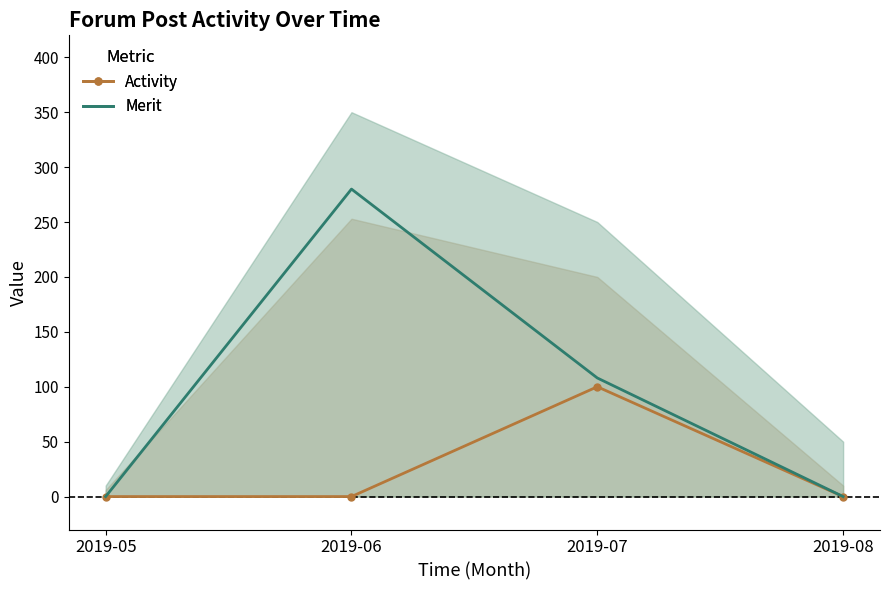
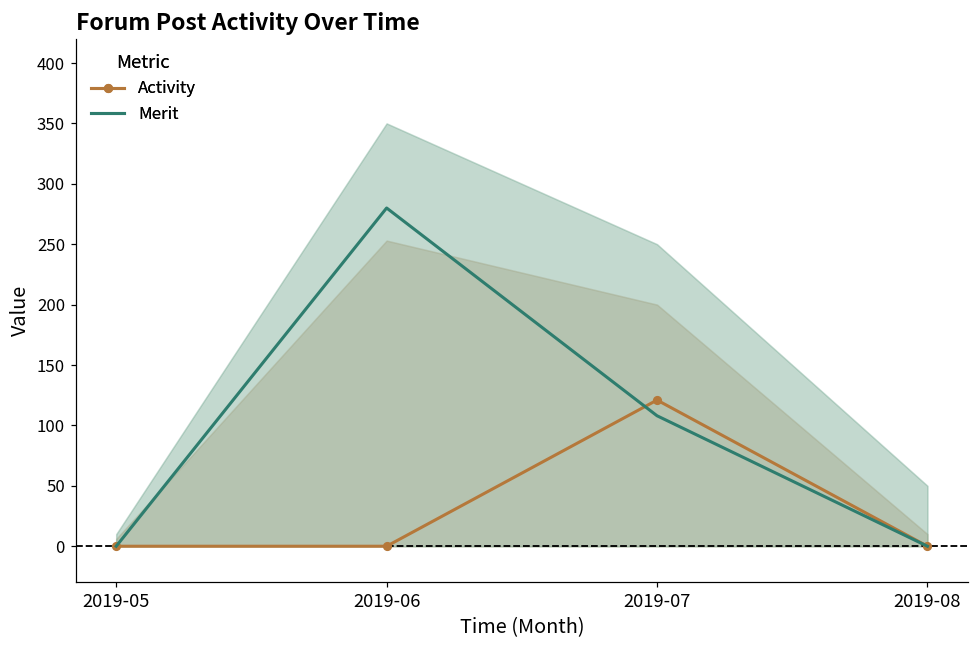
Activity, 2019-07: 100 -> 121
